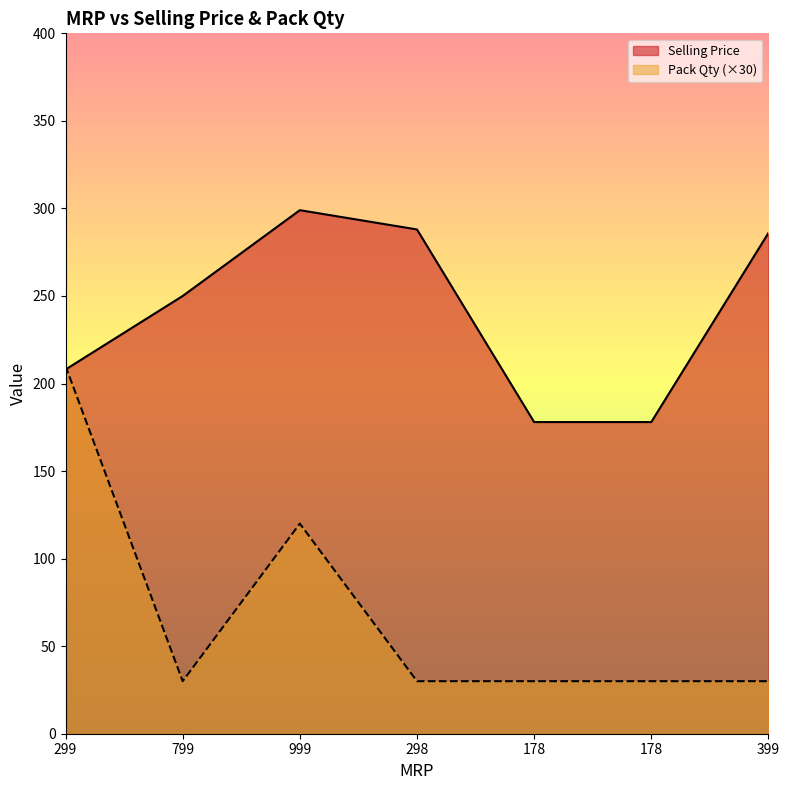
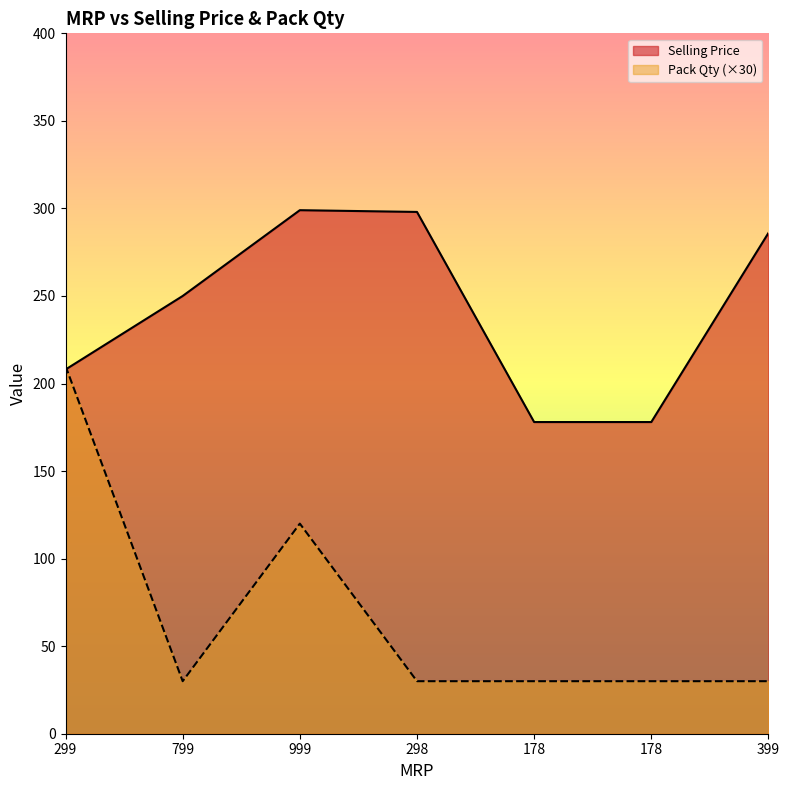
Selling Price, 298: 288 -> 298
